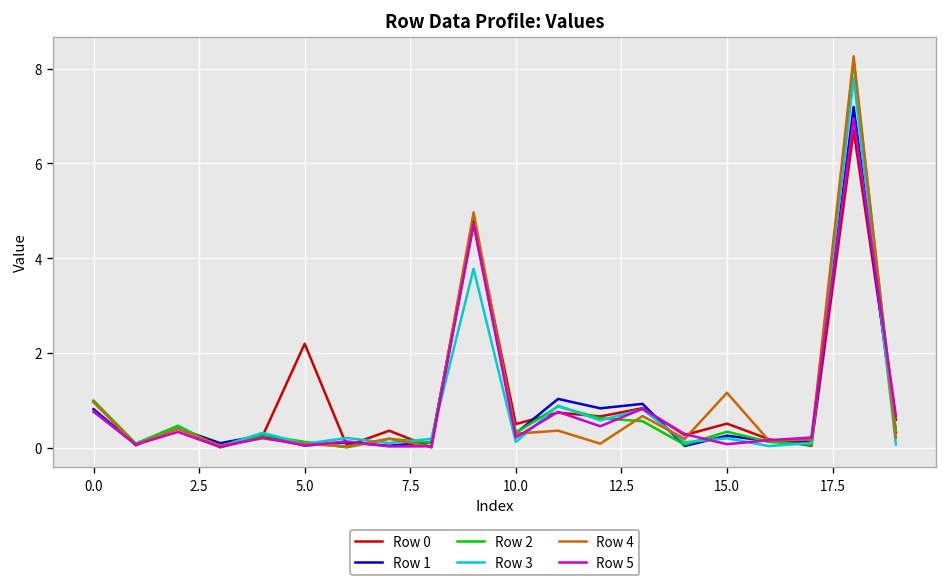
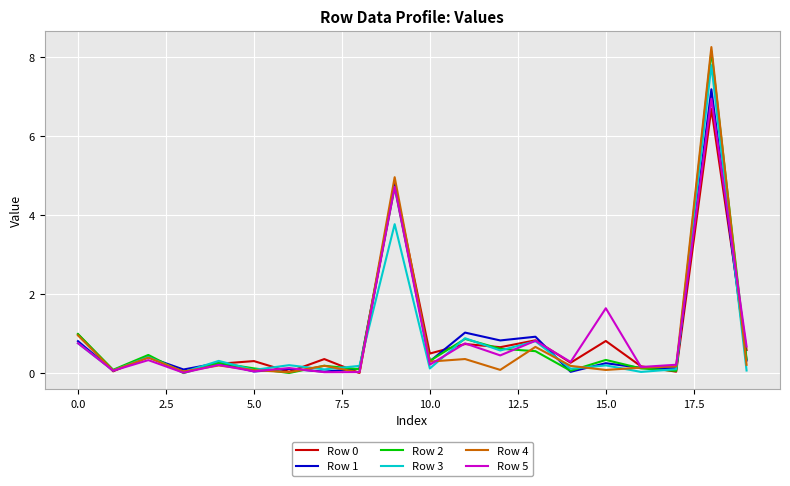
Row 0, 5.0: 2.2 -> 0.3
Row 0, 15.0: 0.5 -> 0.8
Row 4, 15.0: 1.2 -> 0.1
Row 5, 15.0: 0.1 -> 1.6
